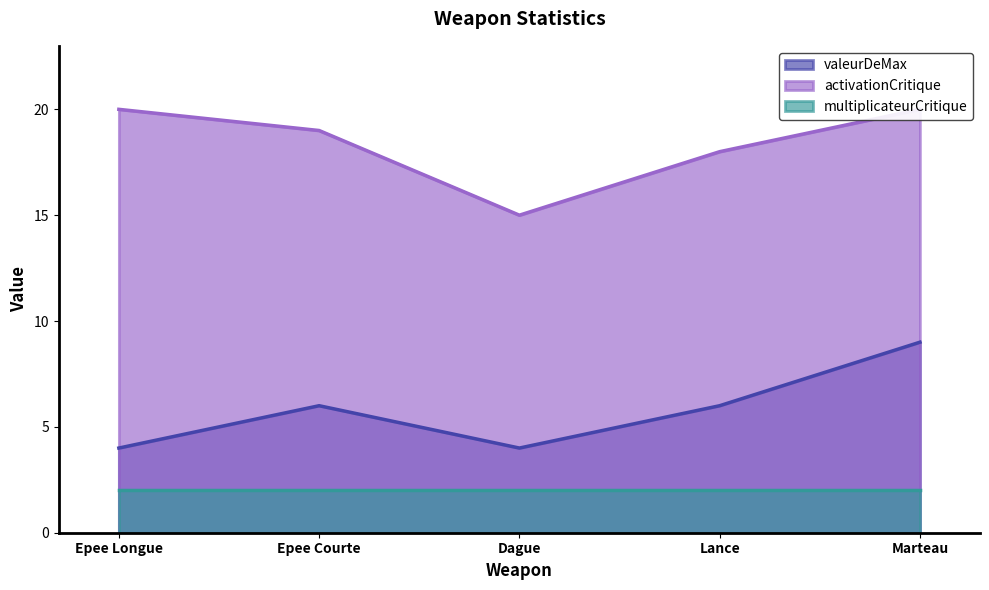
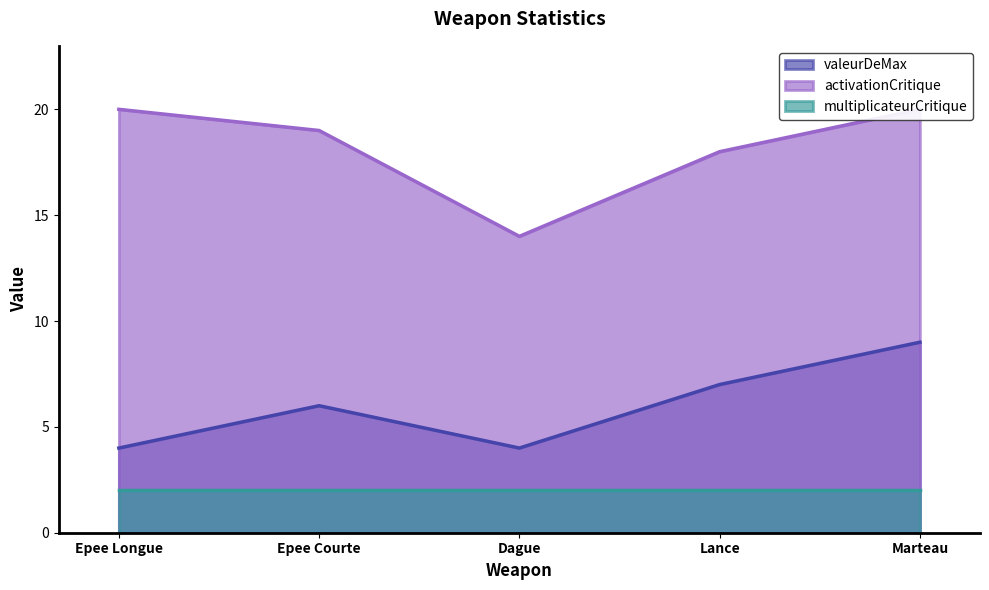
activationCritique, Dague: 15 -> 14
valeurDeMax, Lance: 6 -> 7
